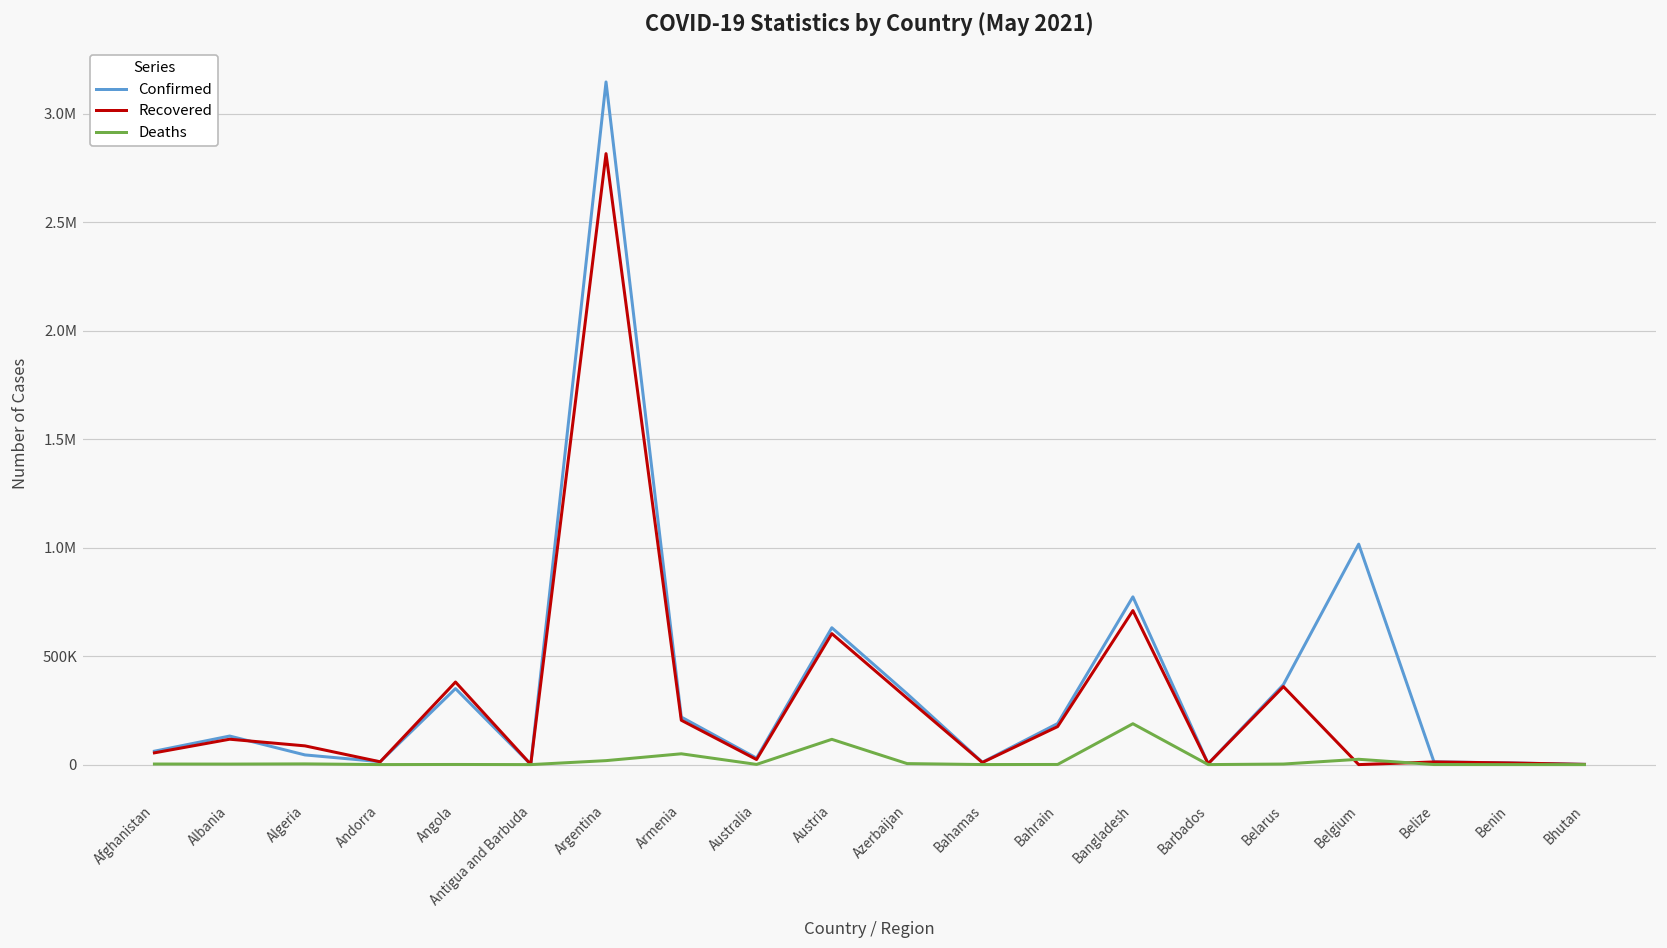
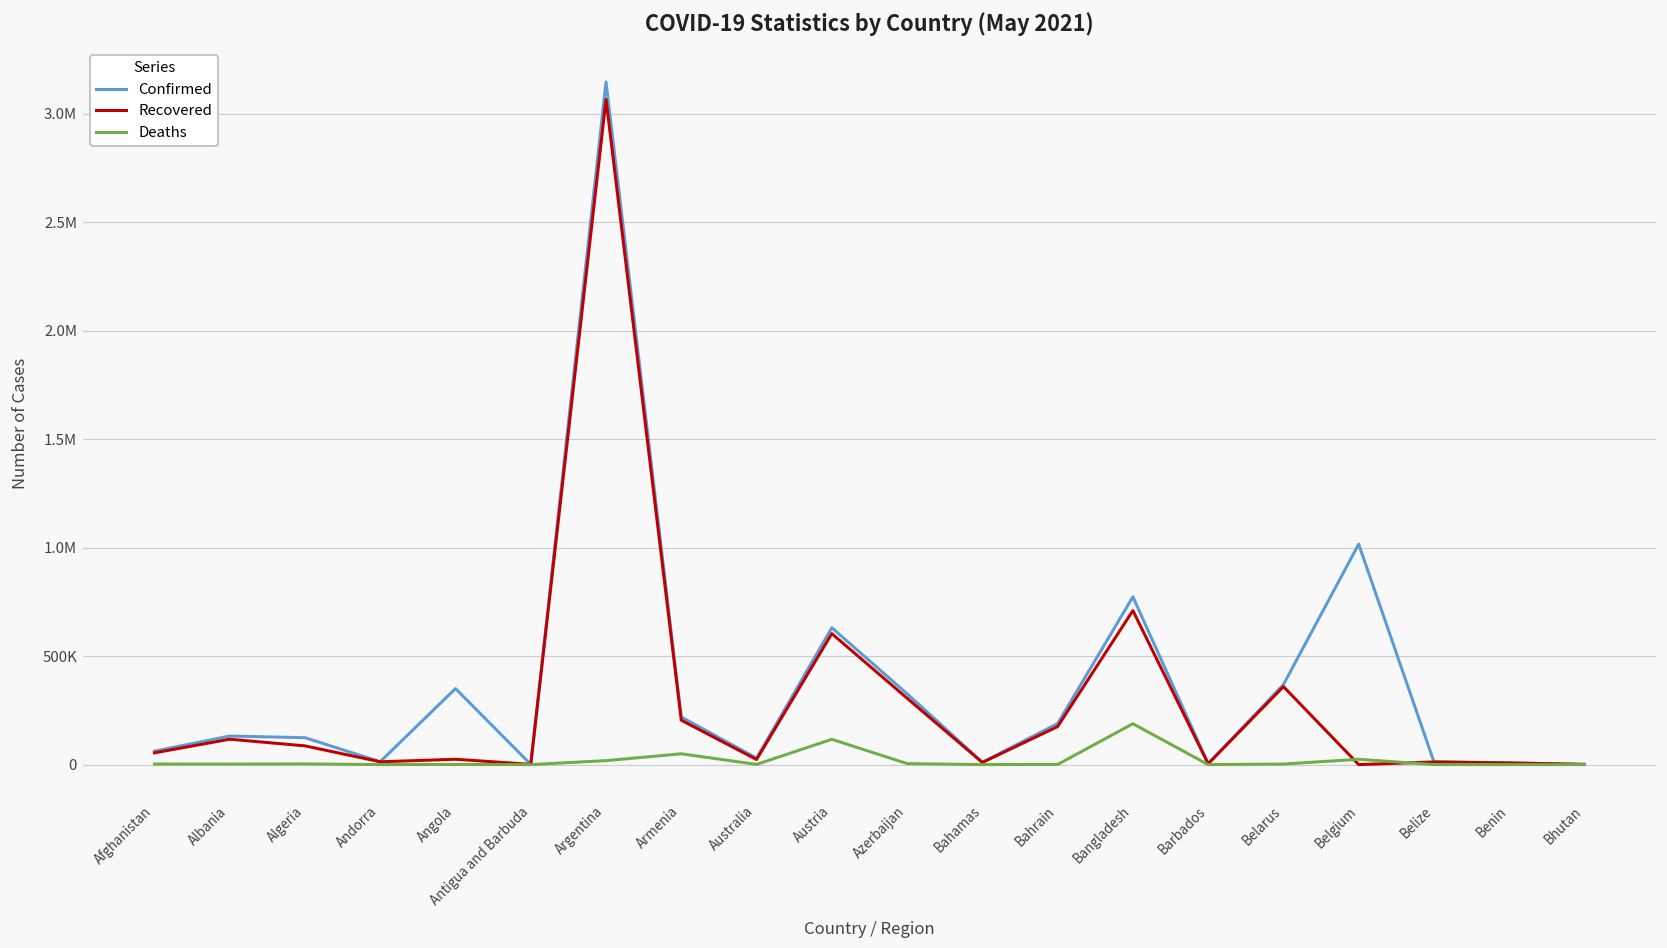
Confirmed, Algeria: 40000 -> 120000
Recovered, Angola: 380000 -> 20000
Recovered, Argentina: 2820000 -> 3070000
